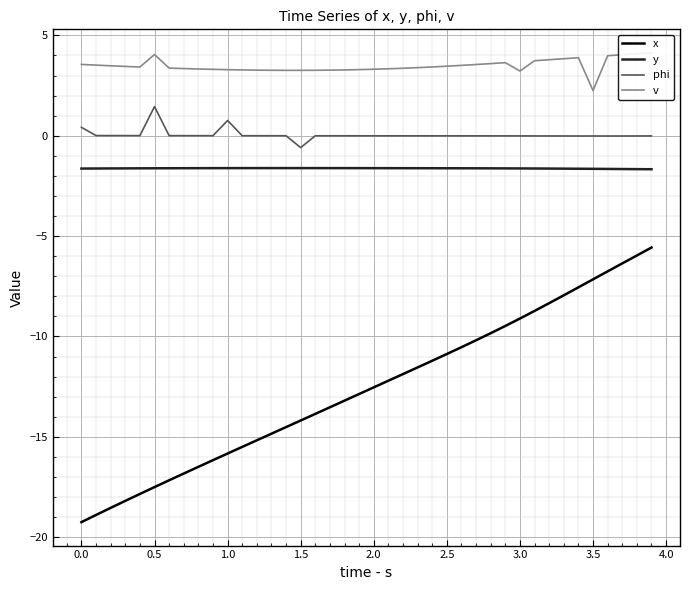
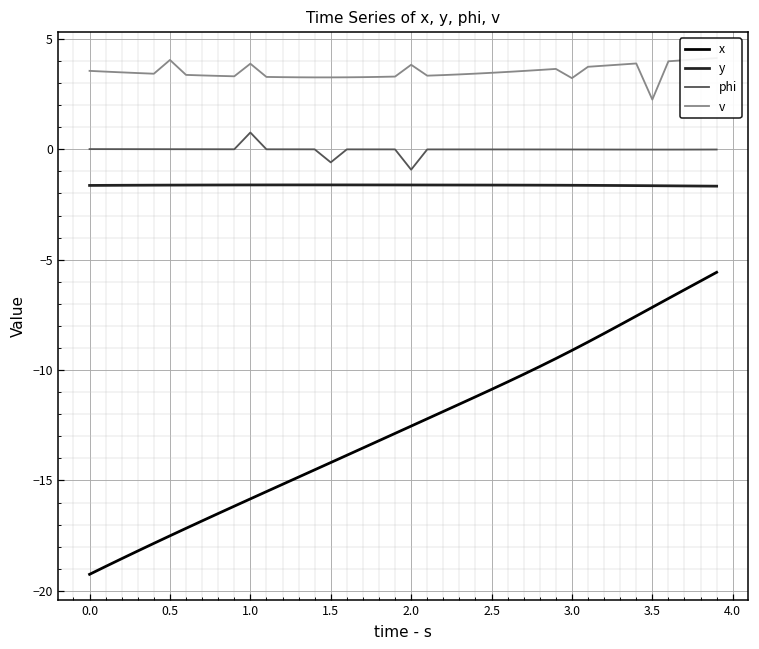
phi, 0.0: 0.4 -> 0.0
phi, 0.5: 1.5 -> 0.0
v, 1.0: 3.3 -> 3.9
phi, 2.0: 0.0 -> -0.9
v, 2.0: 3.3 -> 3.8
